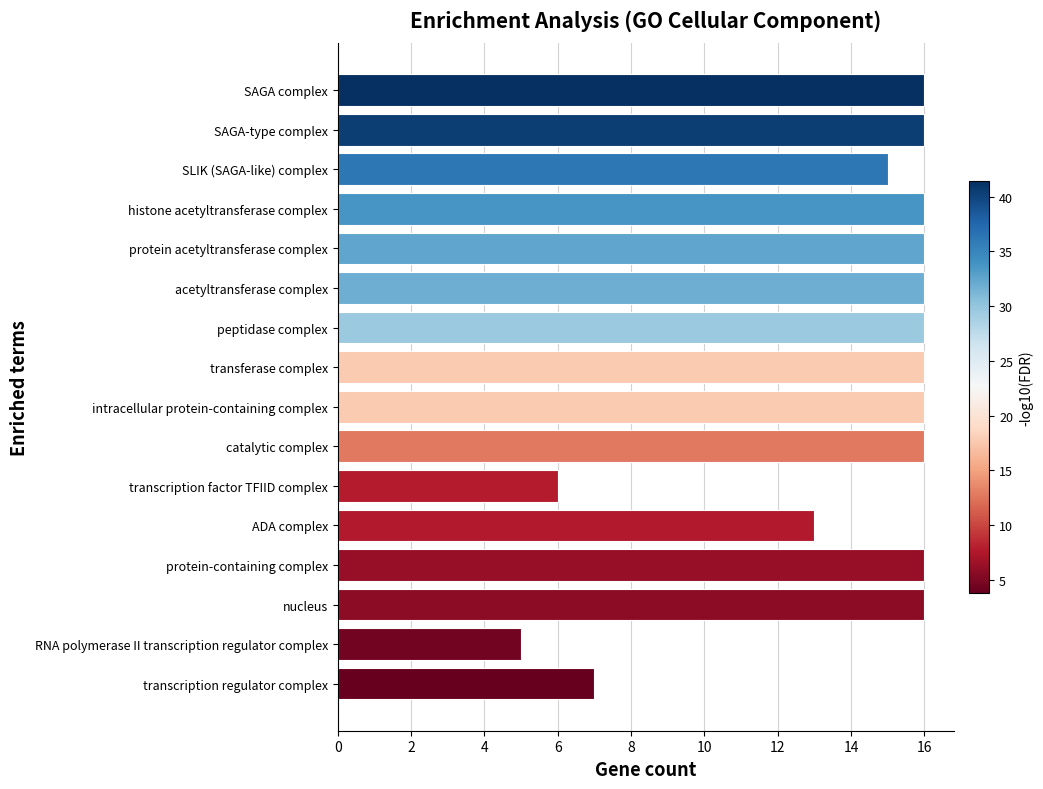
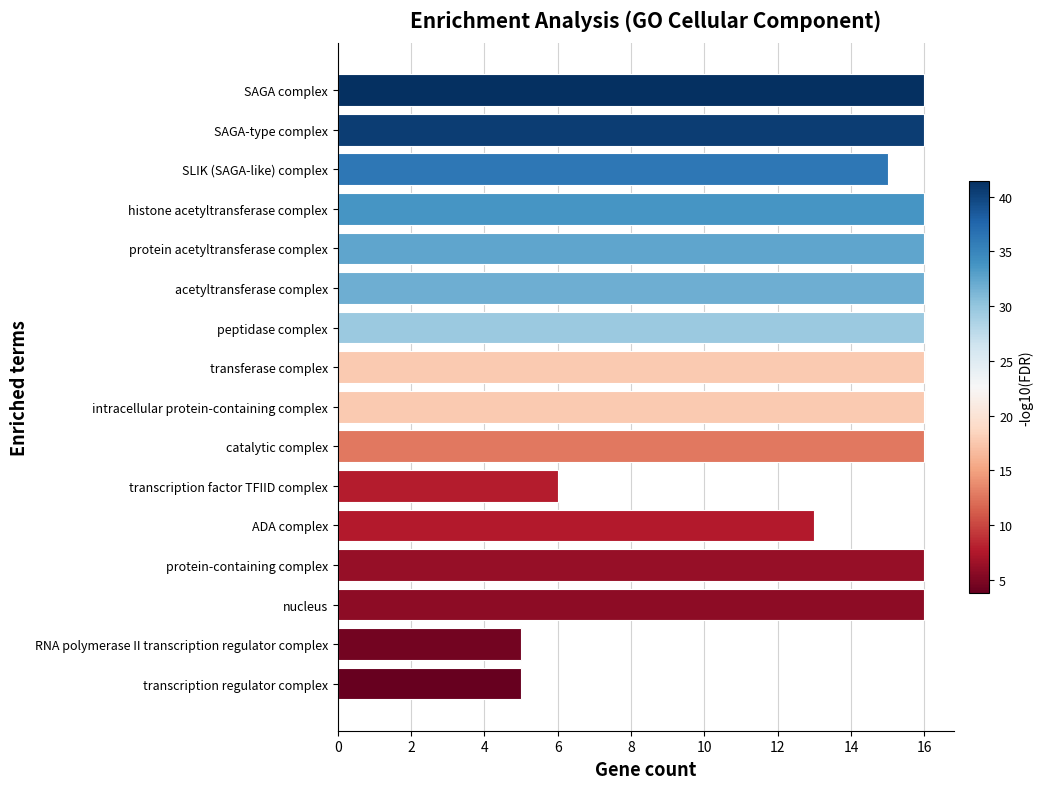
transcription regulator complex: 7 -> 5
